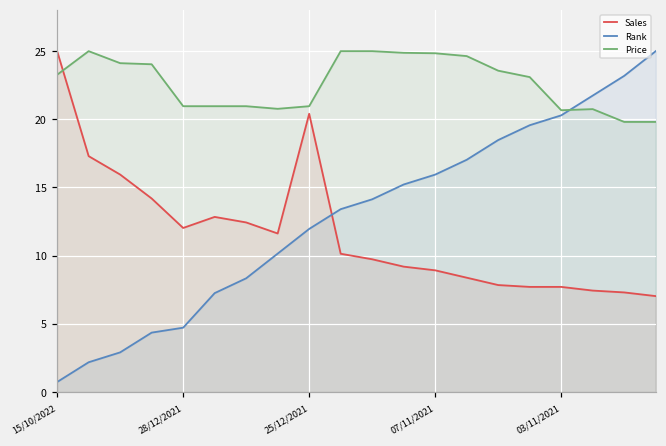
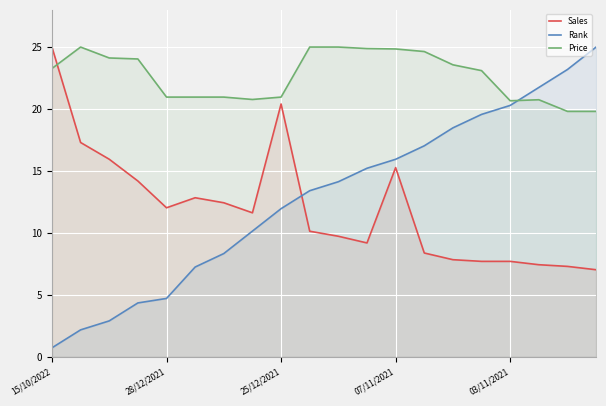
Sales, 07/11/2021: 8.9 -> 15.3
